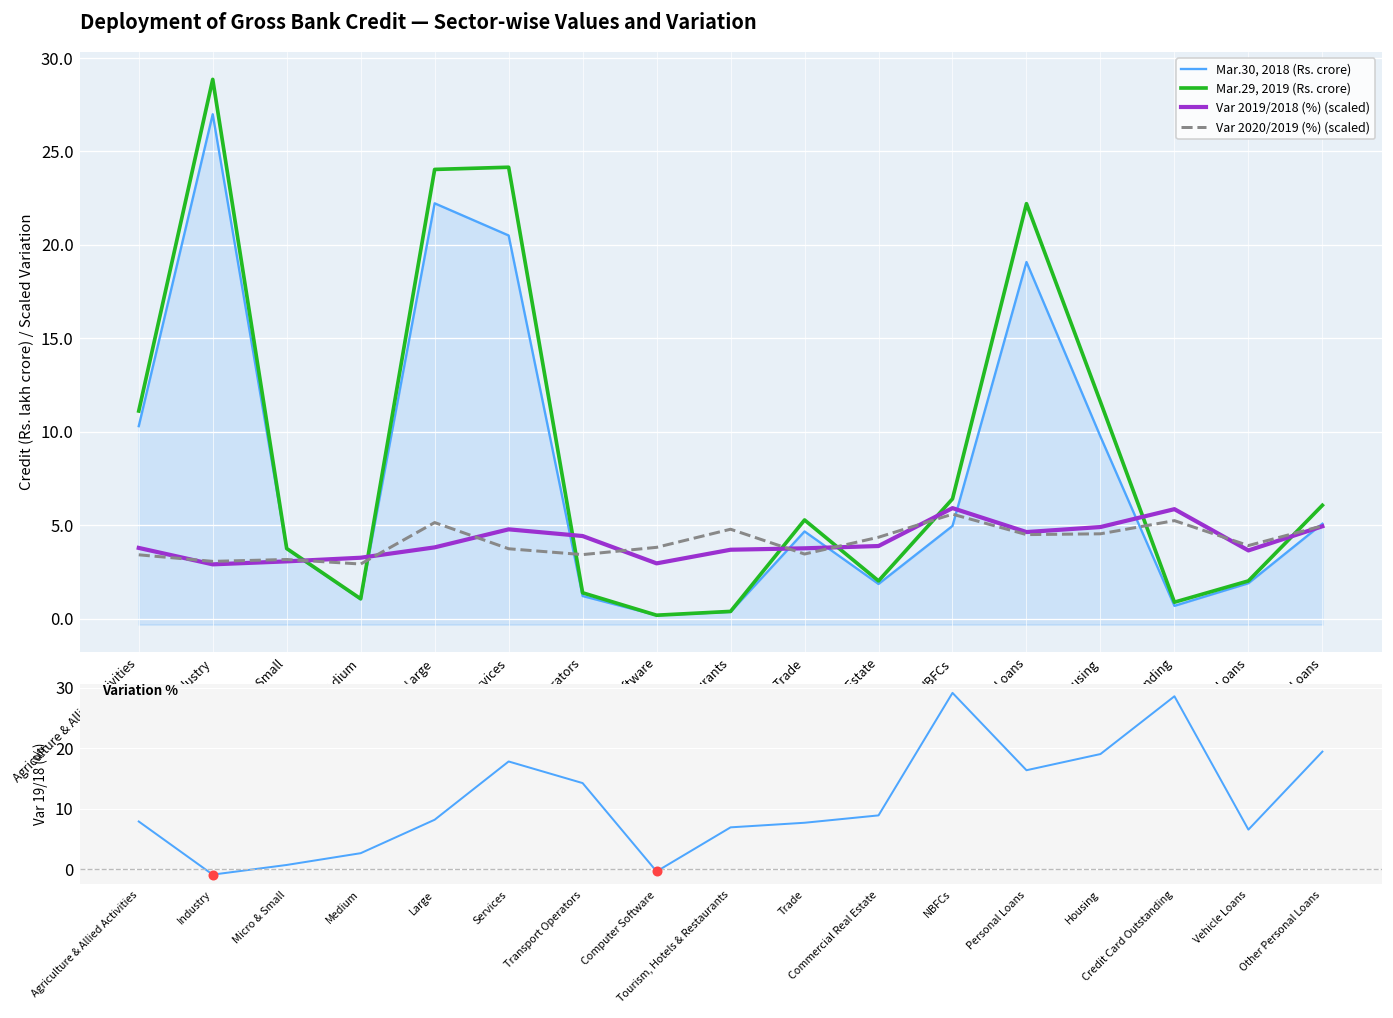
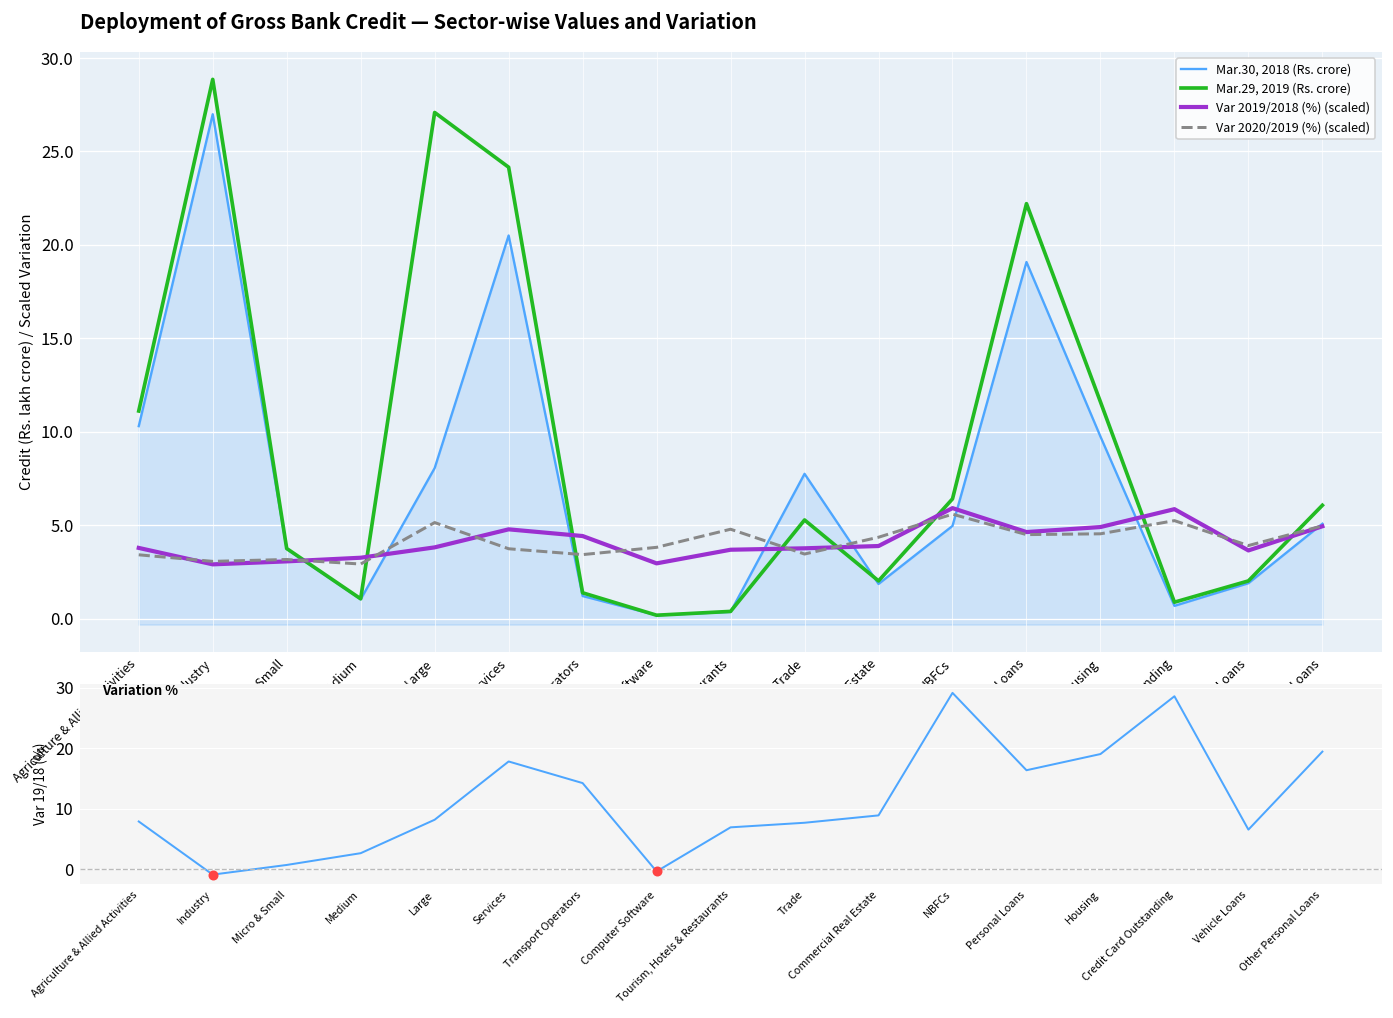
Deployment of Gross Bank Credit — Sector-wise Values and Variation, Mar.30, 2018 (Rs. crore), Large: 22.2 -> 8.1
Deployment of Gross Bank Credit — Sector-wise Values and Variation, Mar.29, 2019 (Rs. crore), Large: 24.0 -> 27.1
Deployment of Gross Bank Credit — Sector-wise Values and Variation, Mar.30, 2018 (Rs. crore), Trade: 4.7 -> 7.8
